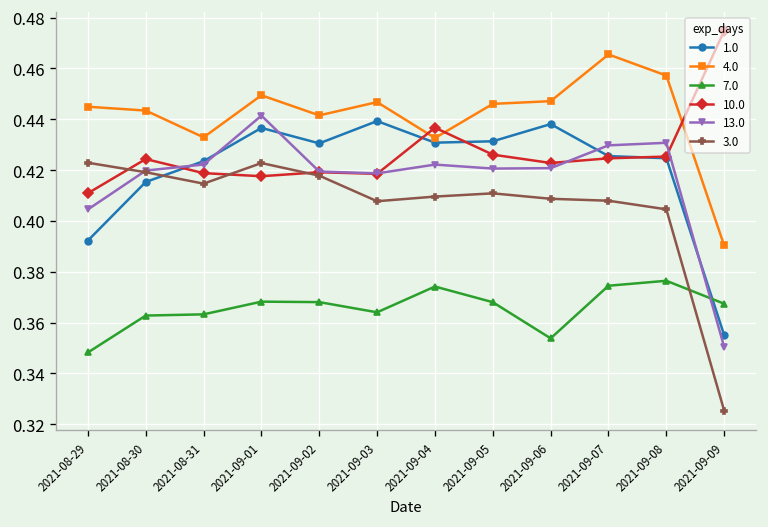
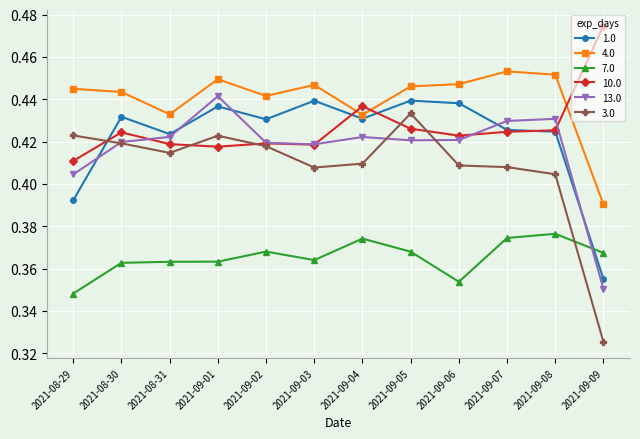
1.0, 2021-08-30: 0.415 -> 0.432
7.0, 2021-09-01: 0.368 -> 0.363
1.0, 2021-09-05: 0.431 -> 0.439
3.0, 2021-09-05: 0.411 -> 0.433
4.0, 2021-09-07: 0.466 -> 0.453
4.0, 2021-09-08: 0.457 -> 0.452
